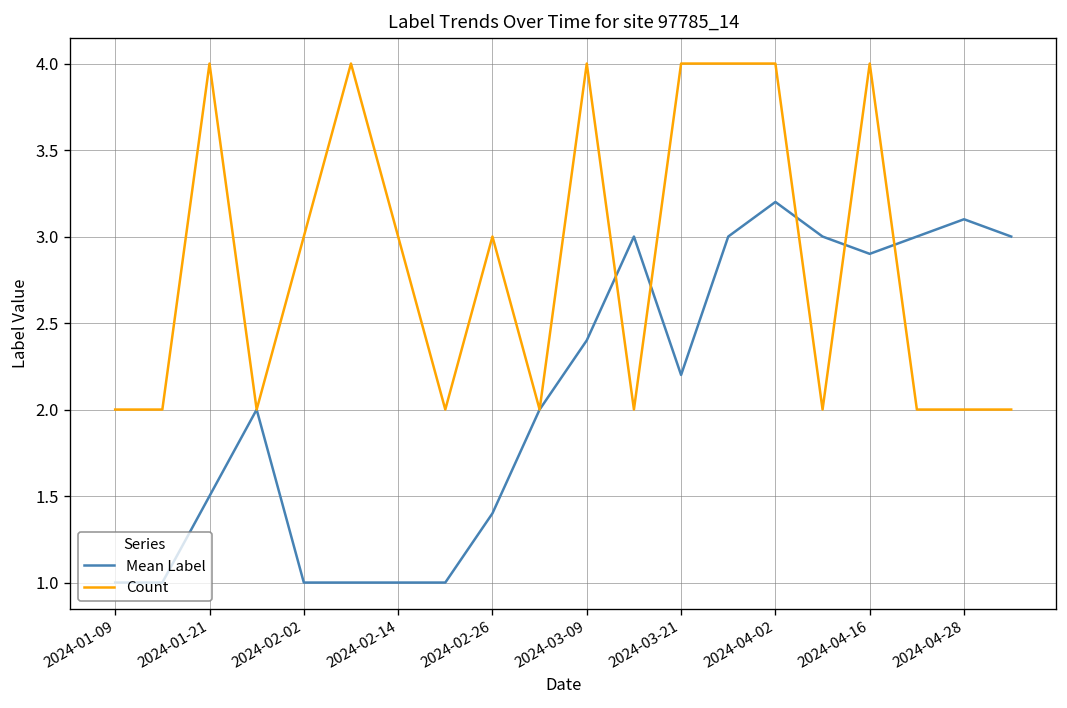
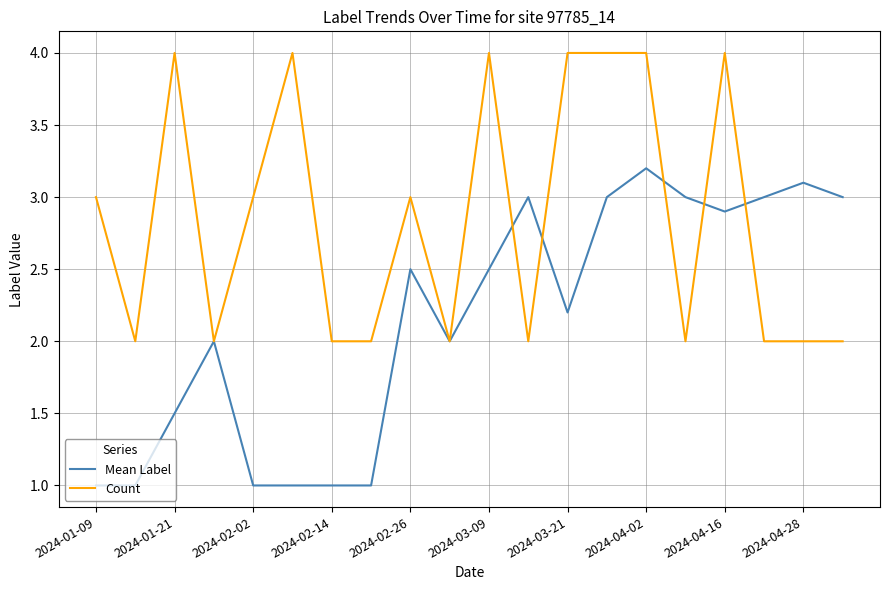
Count, 2024-01-09: 2 -> 3
Count, 2024-02-14: 3 -> 2
Mean Label, 2024-02-26: 1.4 -> 2.5
Mean Label, 2024-03-09: 2.4 -> 2.5
